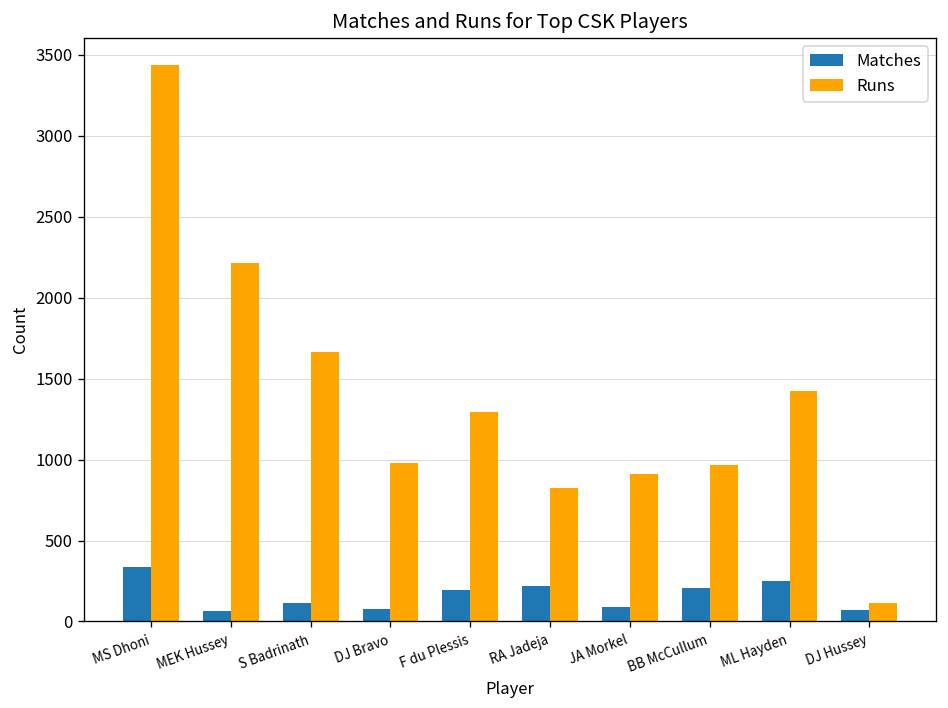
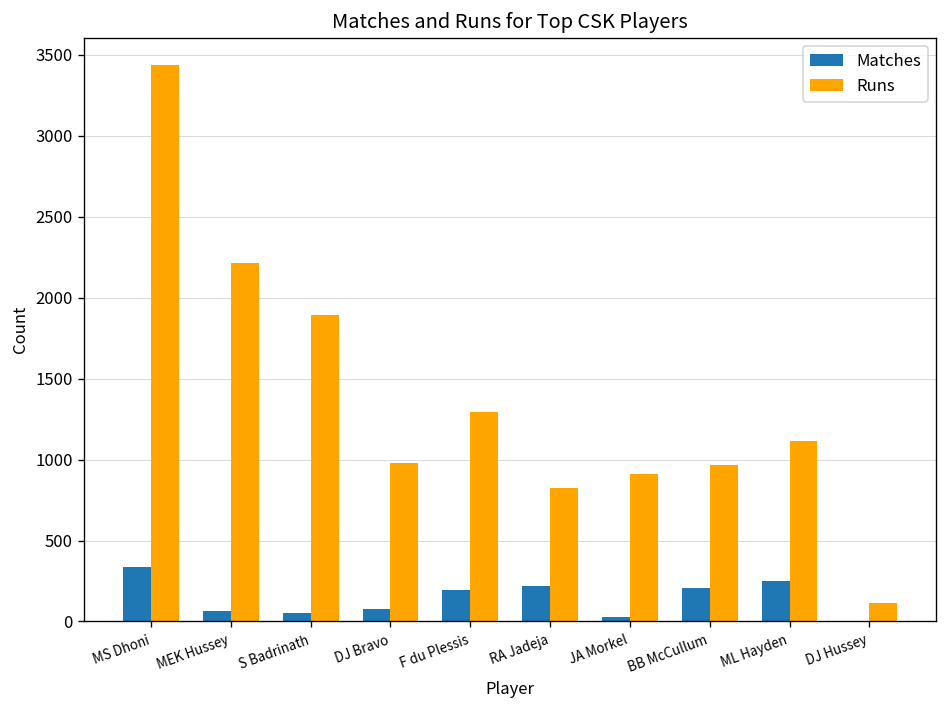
Matches, S Badrinath: 110 -> 50
Runs, S Badrinath: 1670 -> 1890
Matches, JA Morkel: 90 -> 30
Runs, ML Hayden: 1430 -> 1120
Matches, DJ Hussey: 70 -> 10
